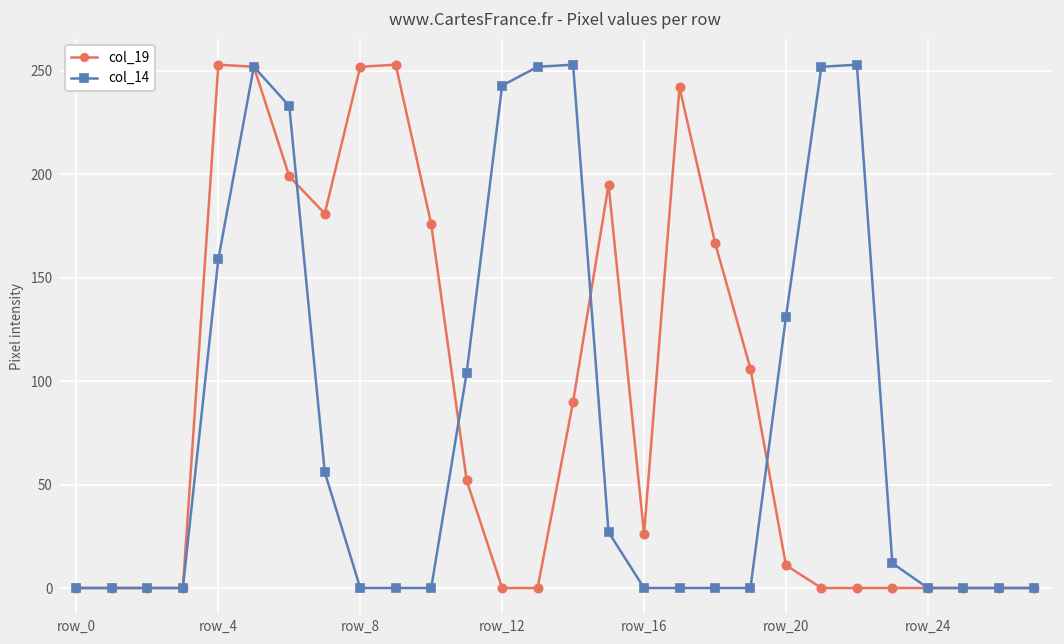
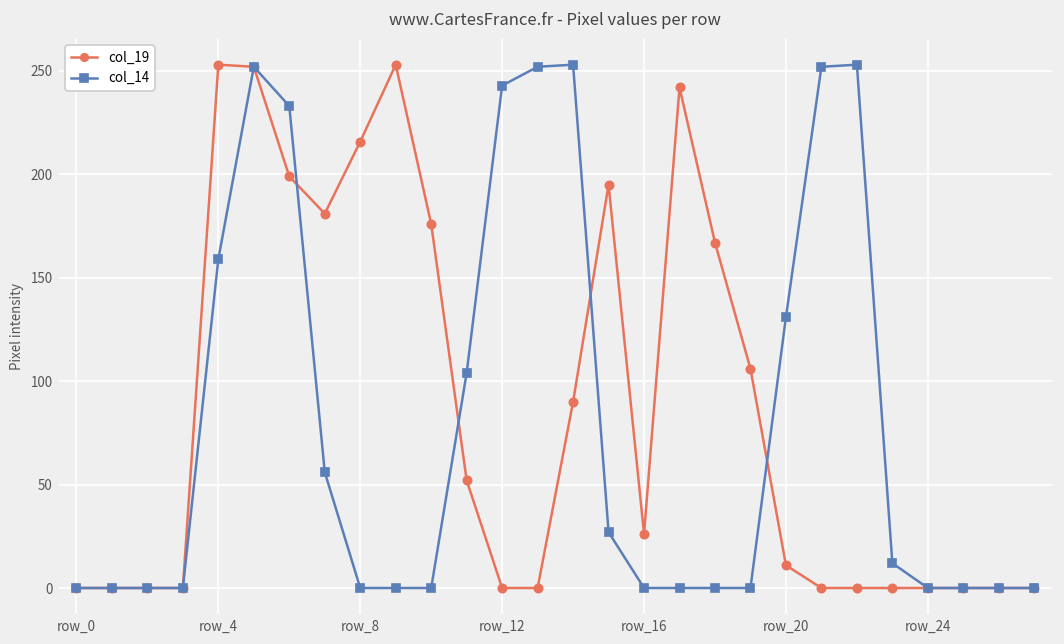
col_19, row_8: 252 -> 216
